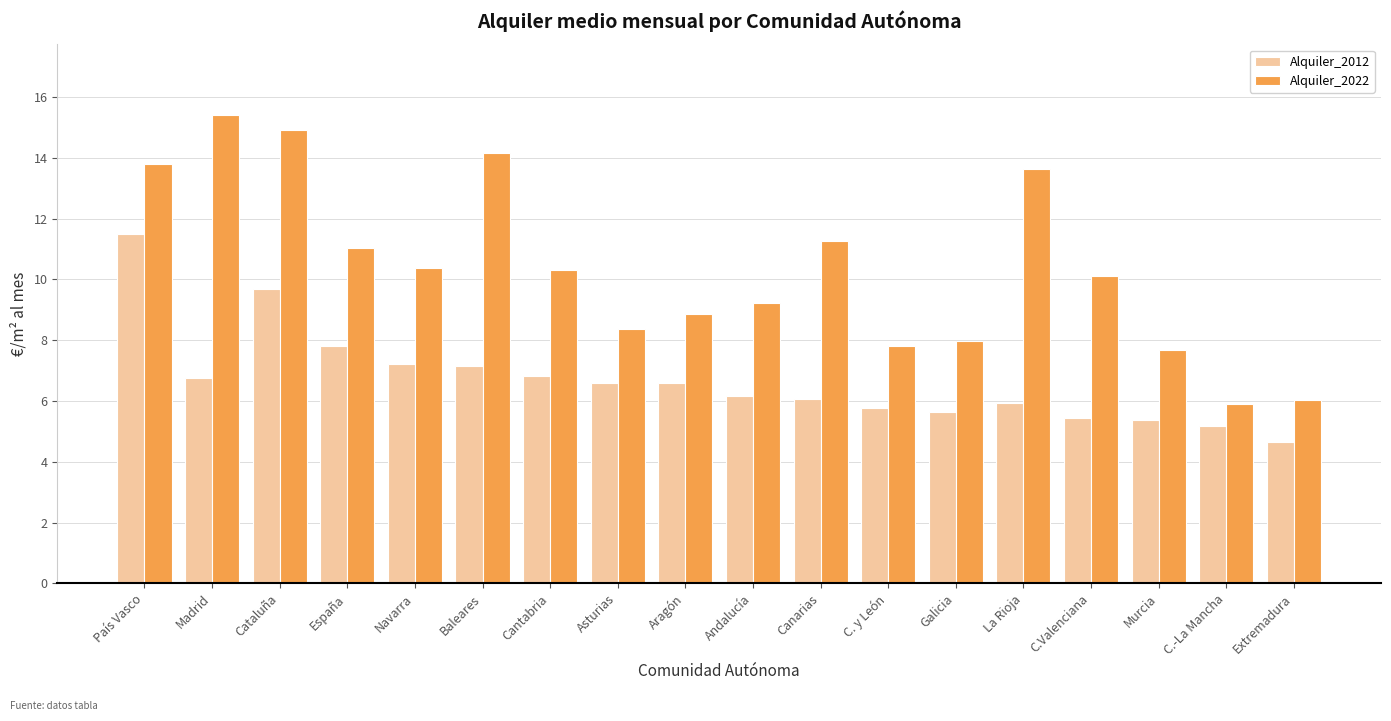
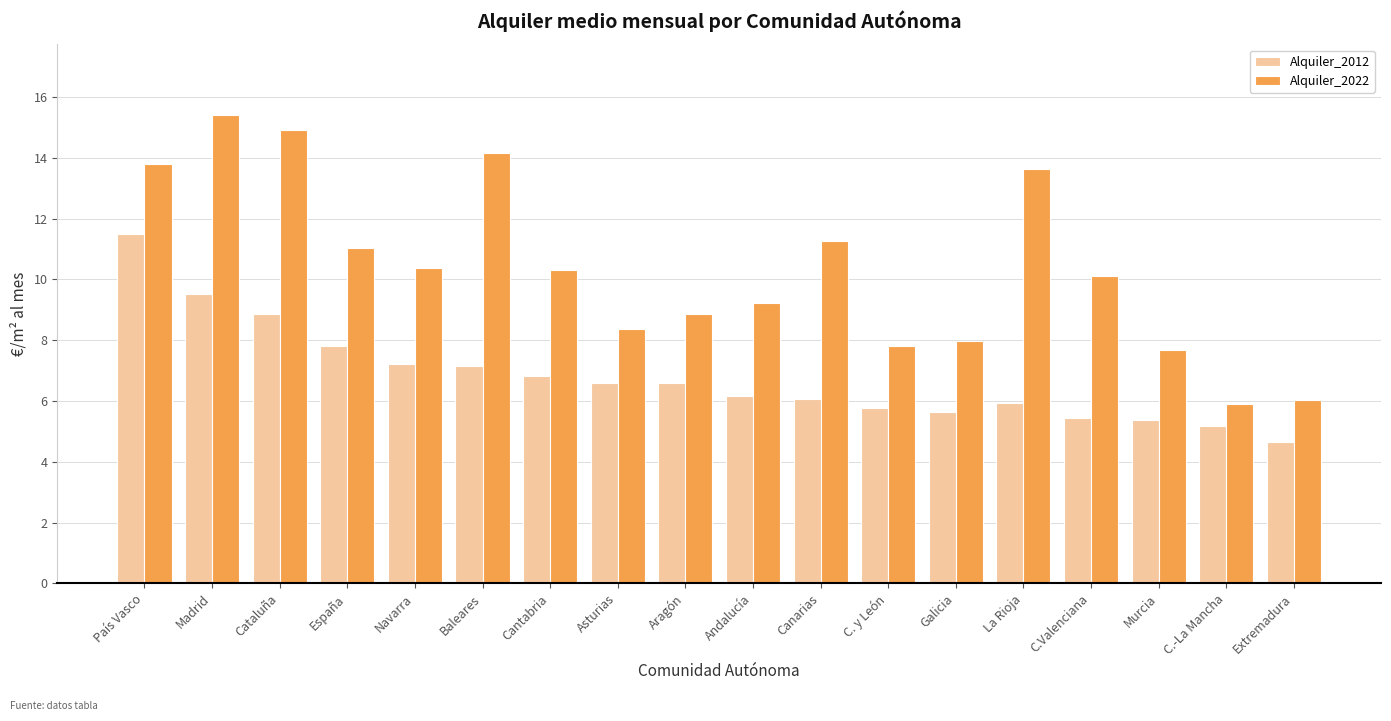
Alquiler_2012, Madrid: 6.8 -> 9.5
Alquiler_2012, Cataluña: 9.7 -> 8.9
